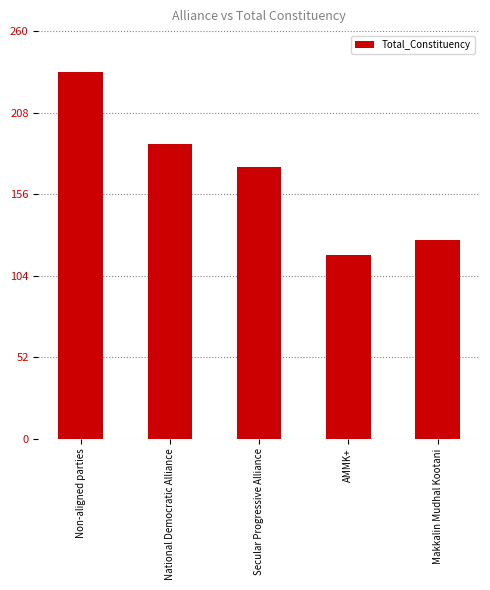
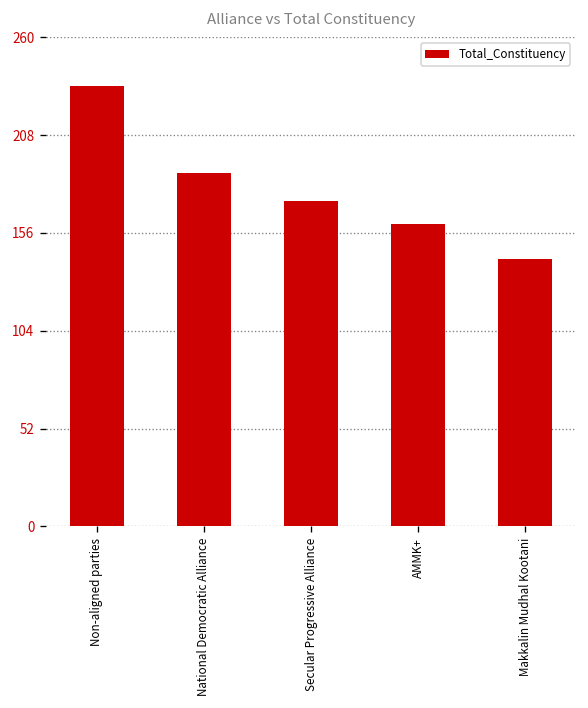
AMMK+: 117 -> 161
Makkalin Mudhal Kootani: 127 -> 142
